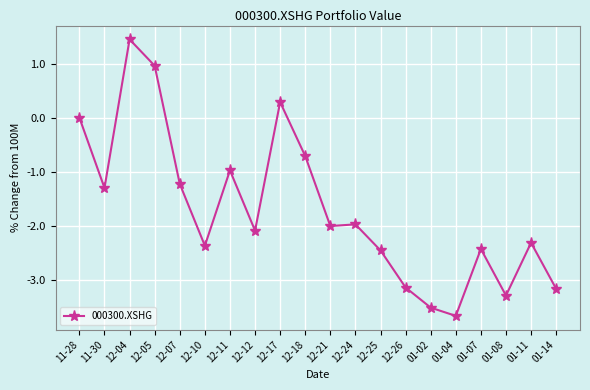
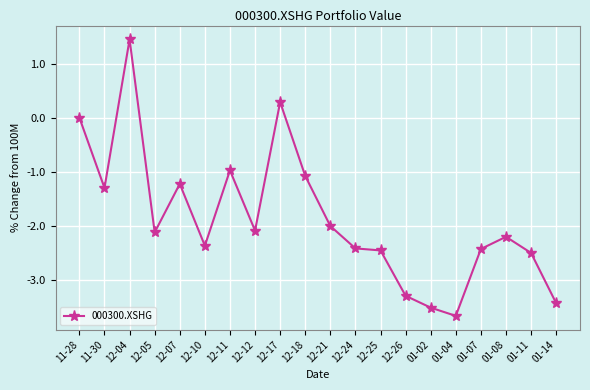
12-05: 1.0 -> -2.1
12-18: -0.7 -> -1.1
12-24: -2.0 -> -2.4
12-26: -3.1 -> -3.3
01-08: -3.3 -> -2.2
01-11: -2.3 -> -2.5
01-14: -3.2 -> -3.4
